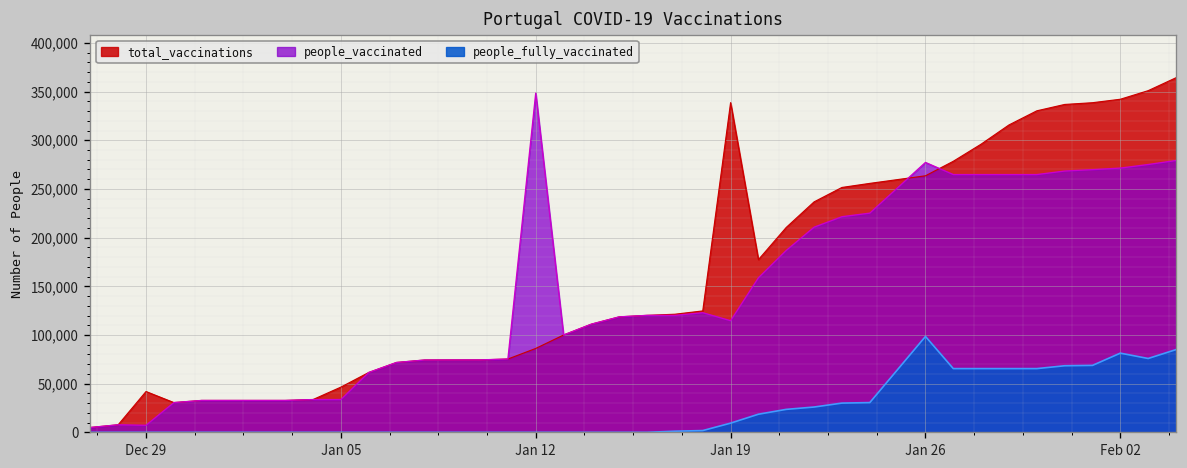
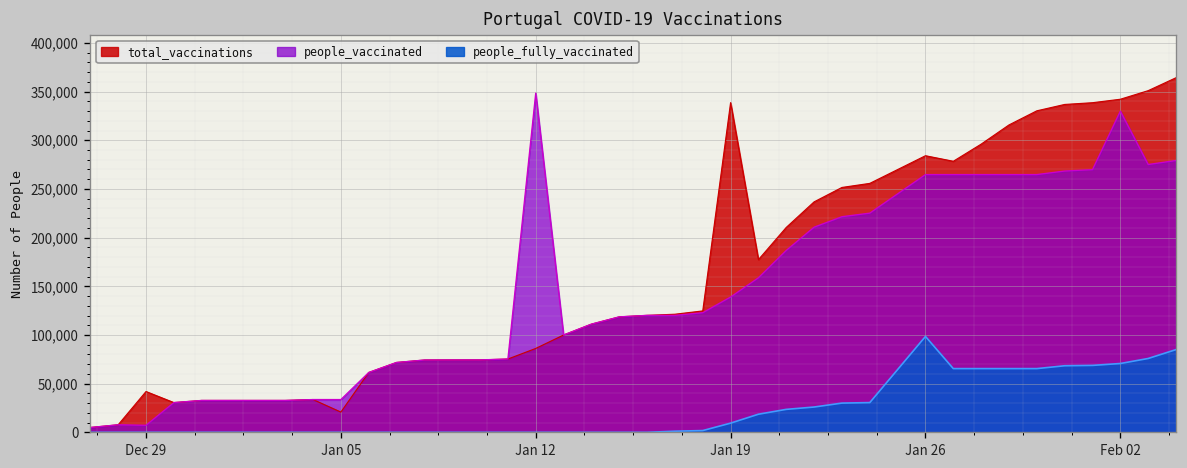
total_vaccinations, Jan 05: 50,000 -> 20,000
people_vaccinated, Jan 19: 110,000 -> 140,000
total_vaccinations, Jan 26: 260,000 -> 280,000
people_vaccinated, Jan 26: 280,000 -> 260,000
people_vaccinated, Feb 02: 270,000 -> 330,000
people_fully_vaccinated, Feb 02: 80,000 -> 70,000
